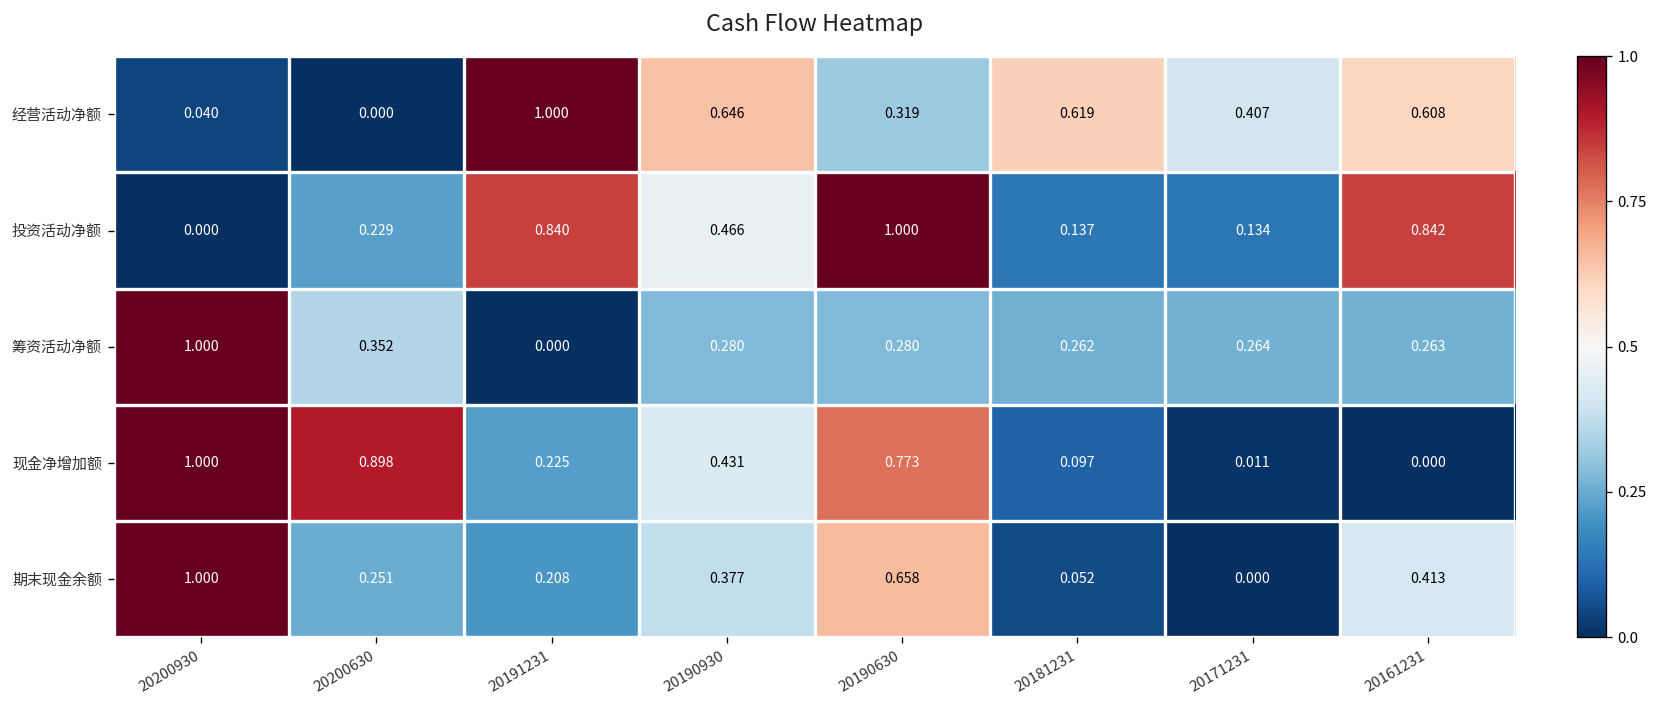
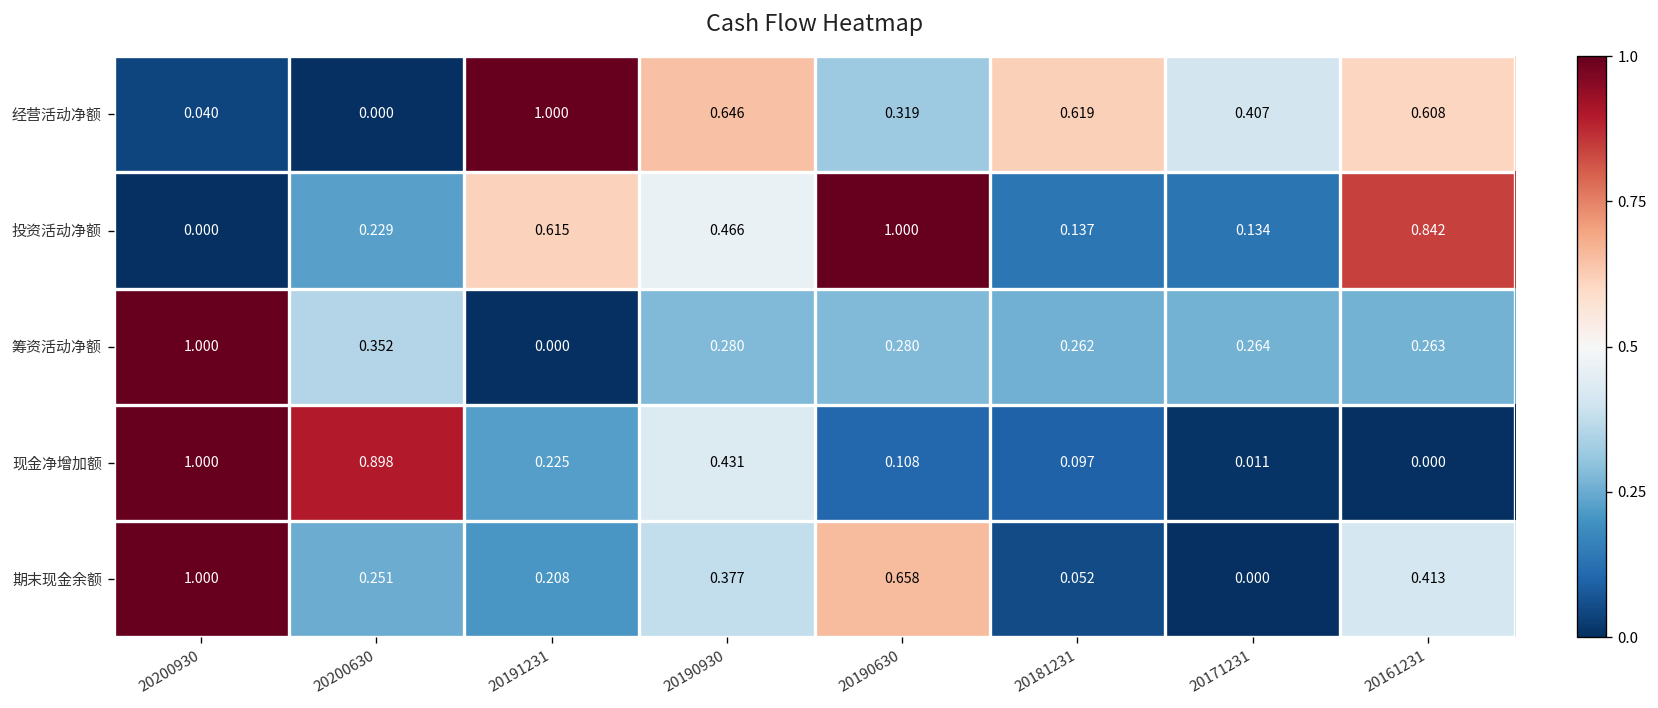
投资活动净额, 20191231: 0.840 -> 0.615
现金净增加额, 20190630: 0.773 -> 0.108
